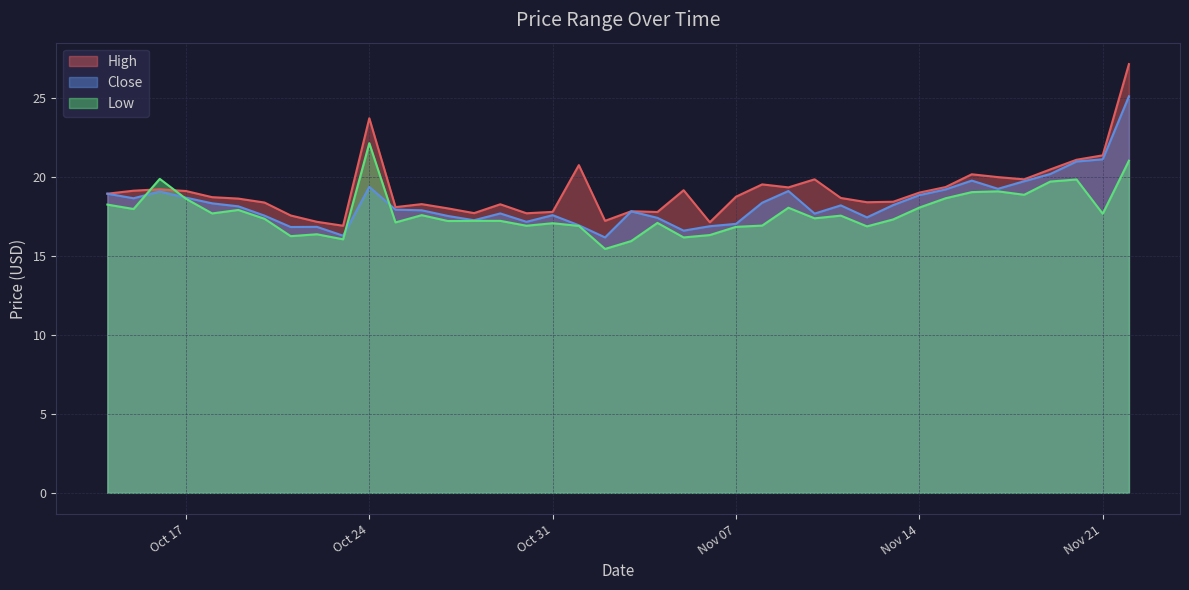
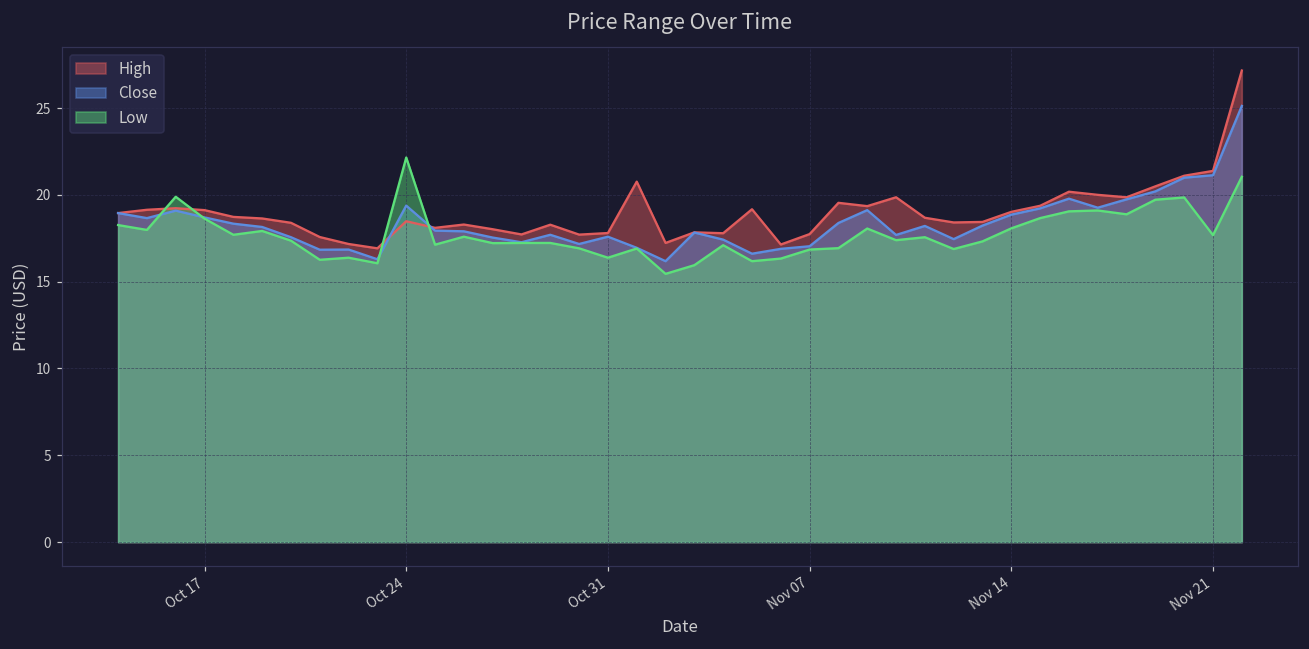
High, Oct 24: 23.7 -> 18.5
Low, Oct 31: 17.1 -> 16.4
High, Nov 07: 18.8 -> 17.7
